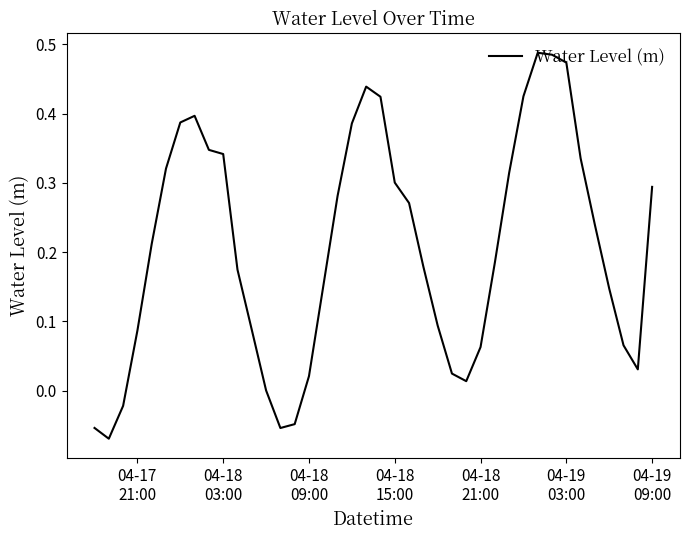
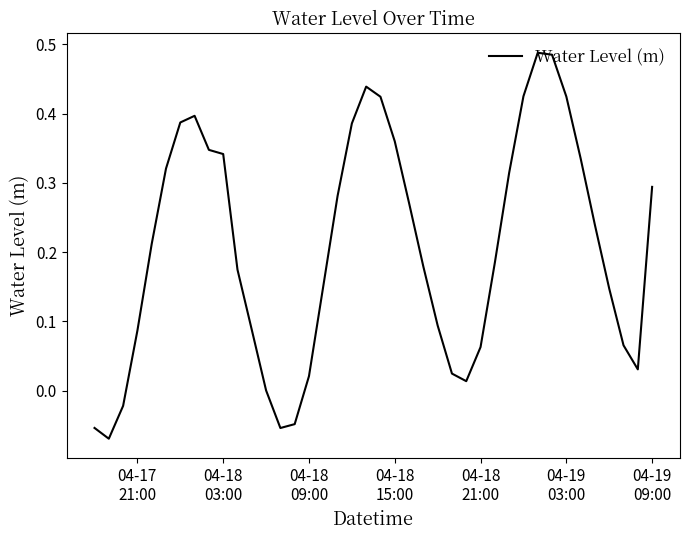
04-18 15:00: 0.30 -> 0.36
04-19 03:00: 0.47 -> 0.42
